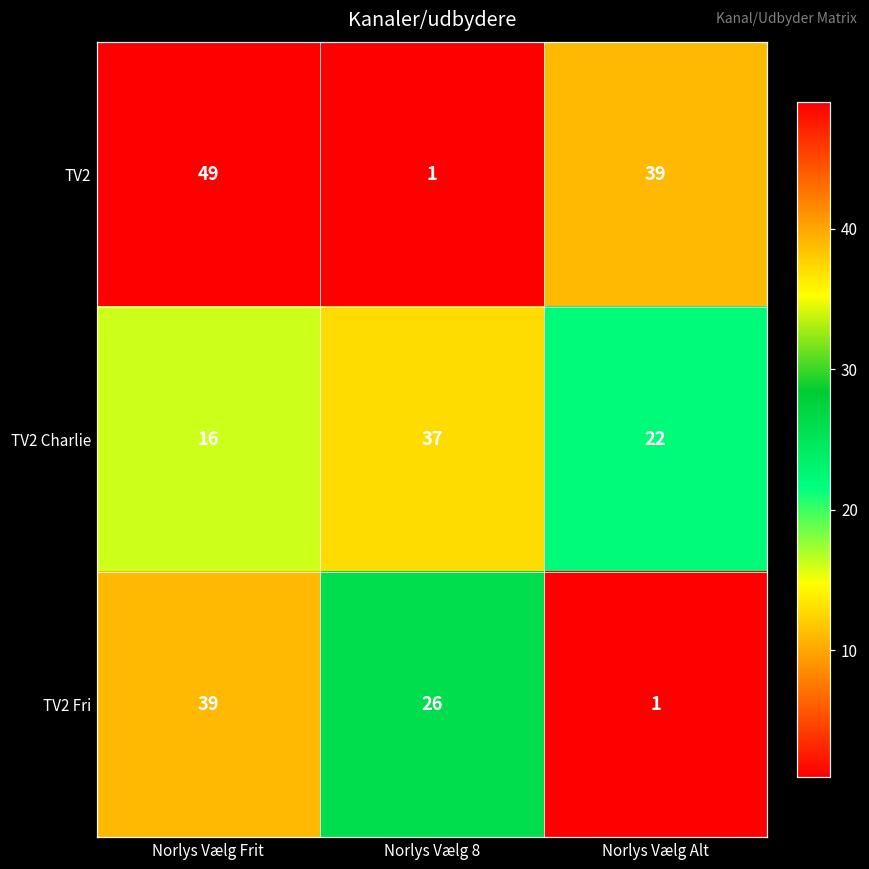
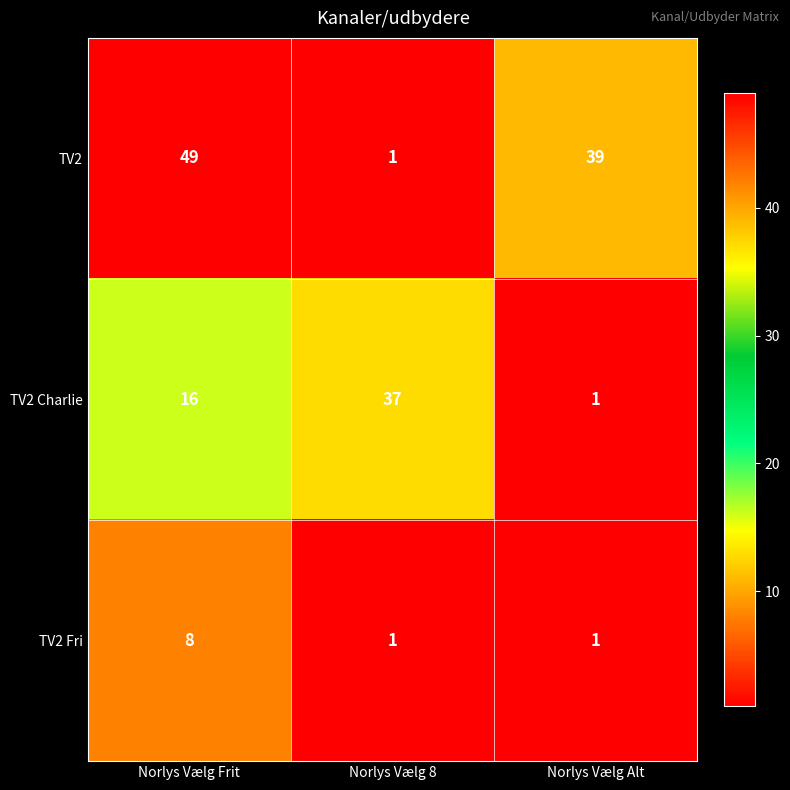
TV2 Charlie, Norlys Vælg Alt: 22 -> 1
TV2 Fri, Norlys Vælg Frit: 39 -> 8
TV2 Fri, Norlys Vælg 8: 26 -> 1
